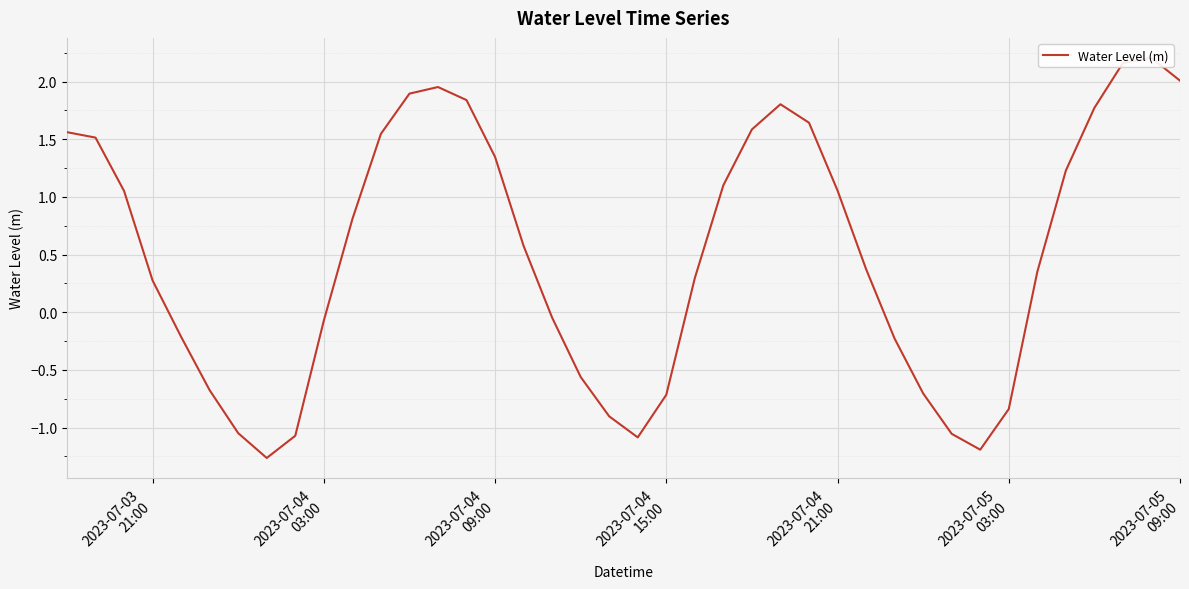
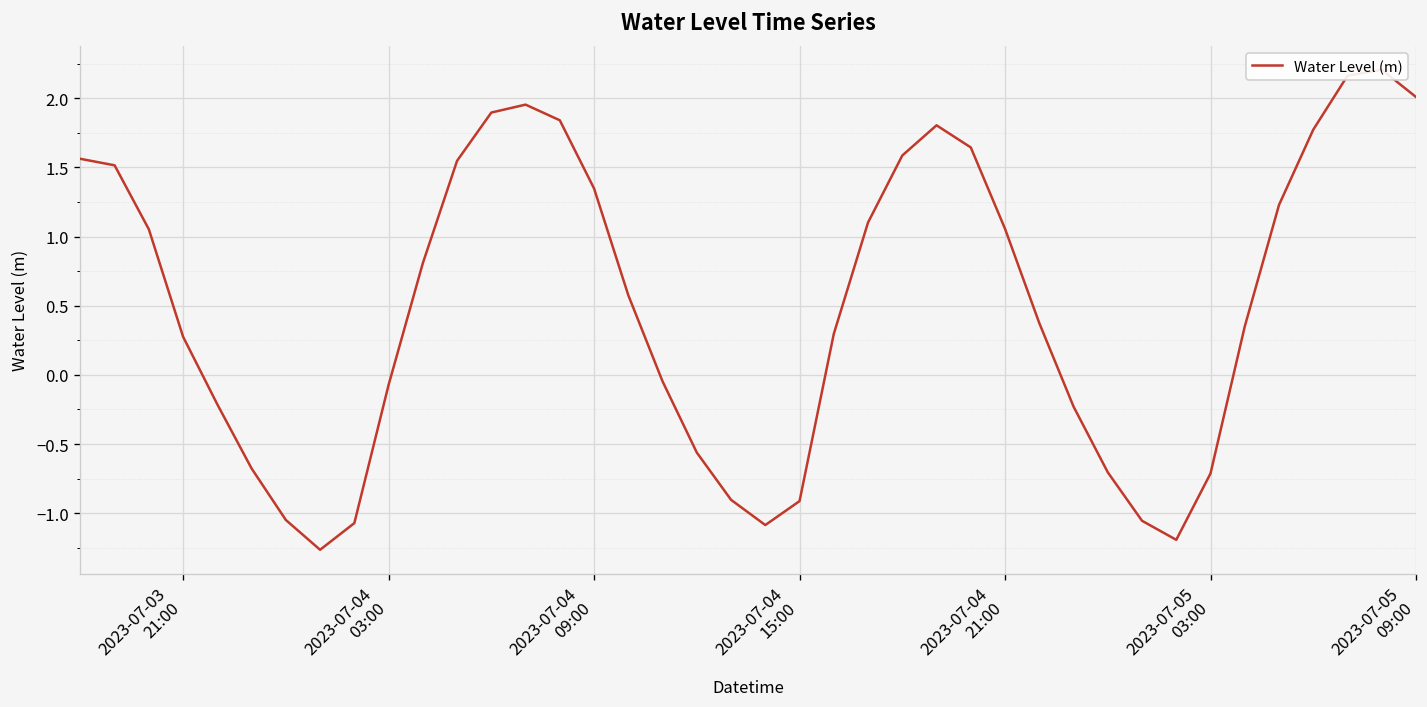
2023-07-04 15:00: -0.72 -> -0.91
2023-07-05 03:00: -0.84 -> -0.71
